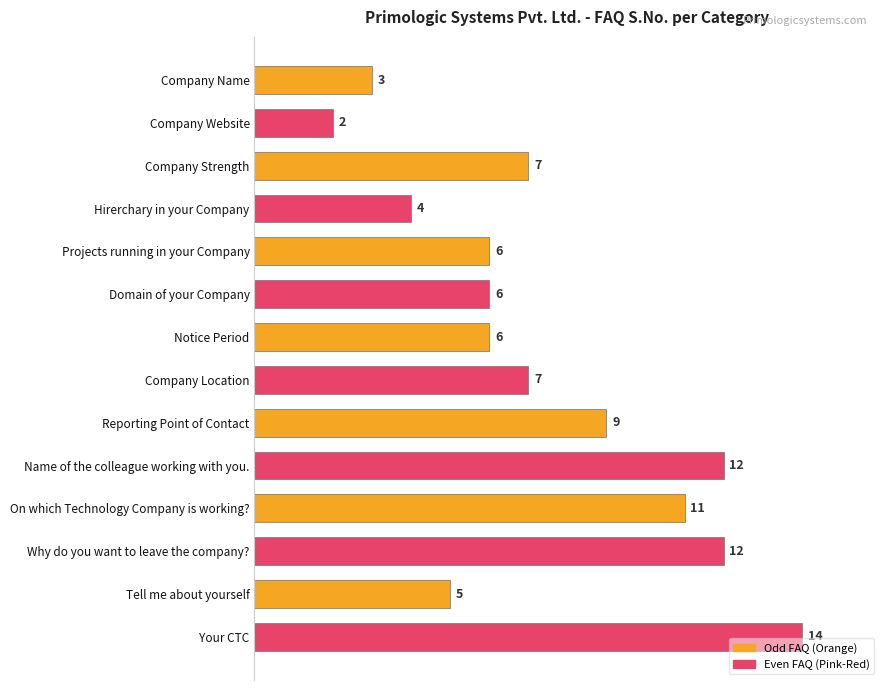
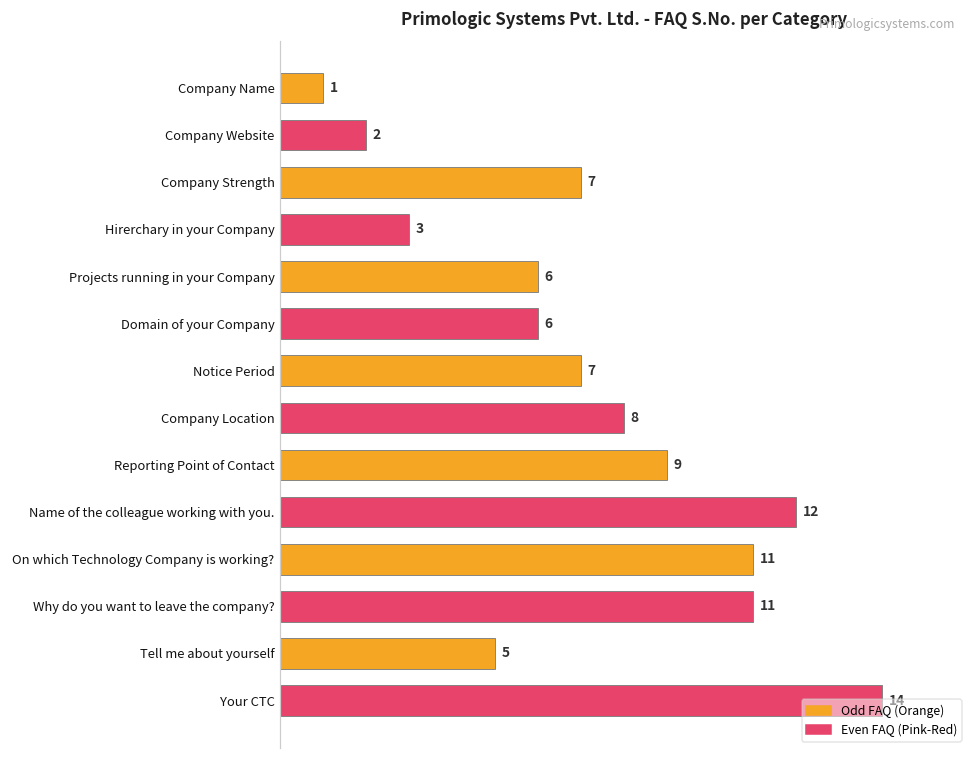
Company Name: 3 -> 1
Hirerchary in your Company: 4 -> 3
Notice Period: 6 -> 7
Company Location: 7 -> 8
Why do you want to leave the company?: 12 -> 11
